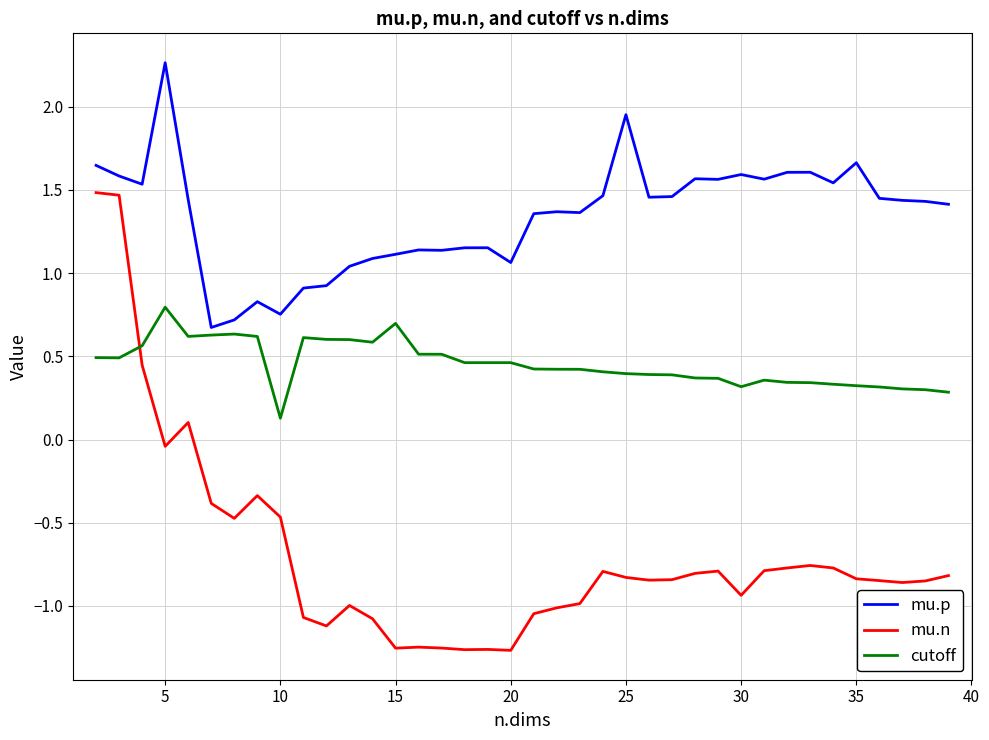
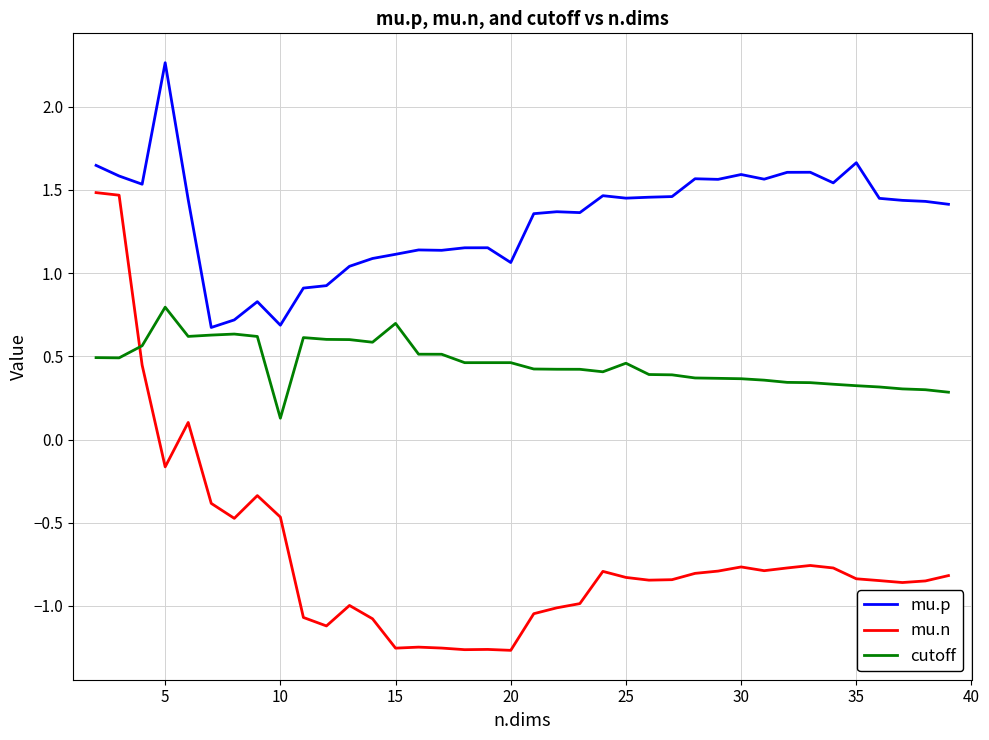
mu.n, 5: -0.04 -> -0.16
mu.p, 10: 0.75 -> 0.69
mu.p, 25: 1.95 -> 1.45
cutoff, 25: 0.40 -> 0.46
mu.n, 30: -0.94 -> -0.77
cutoff, 30: 0.32 -> 0.37
